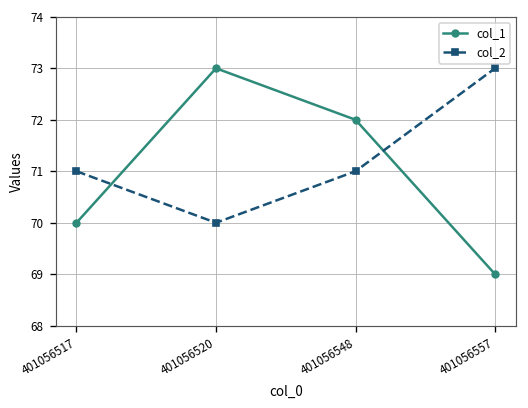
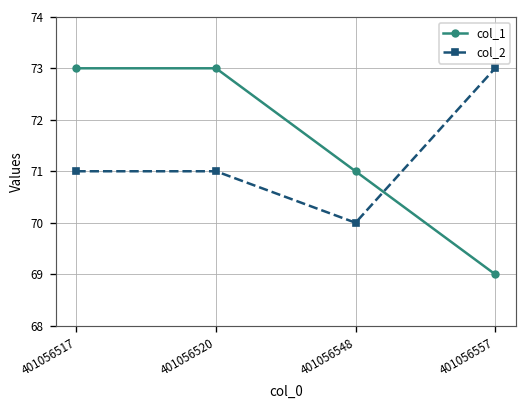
col_1, 401056517: 70 -> 73
col_2, 401056520: 70 -> 71
col_1, 401056548: 72 -> 71
col_2, 401056548: 71 -> 70
